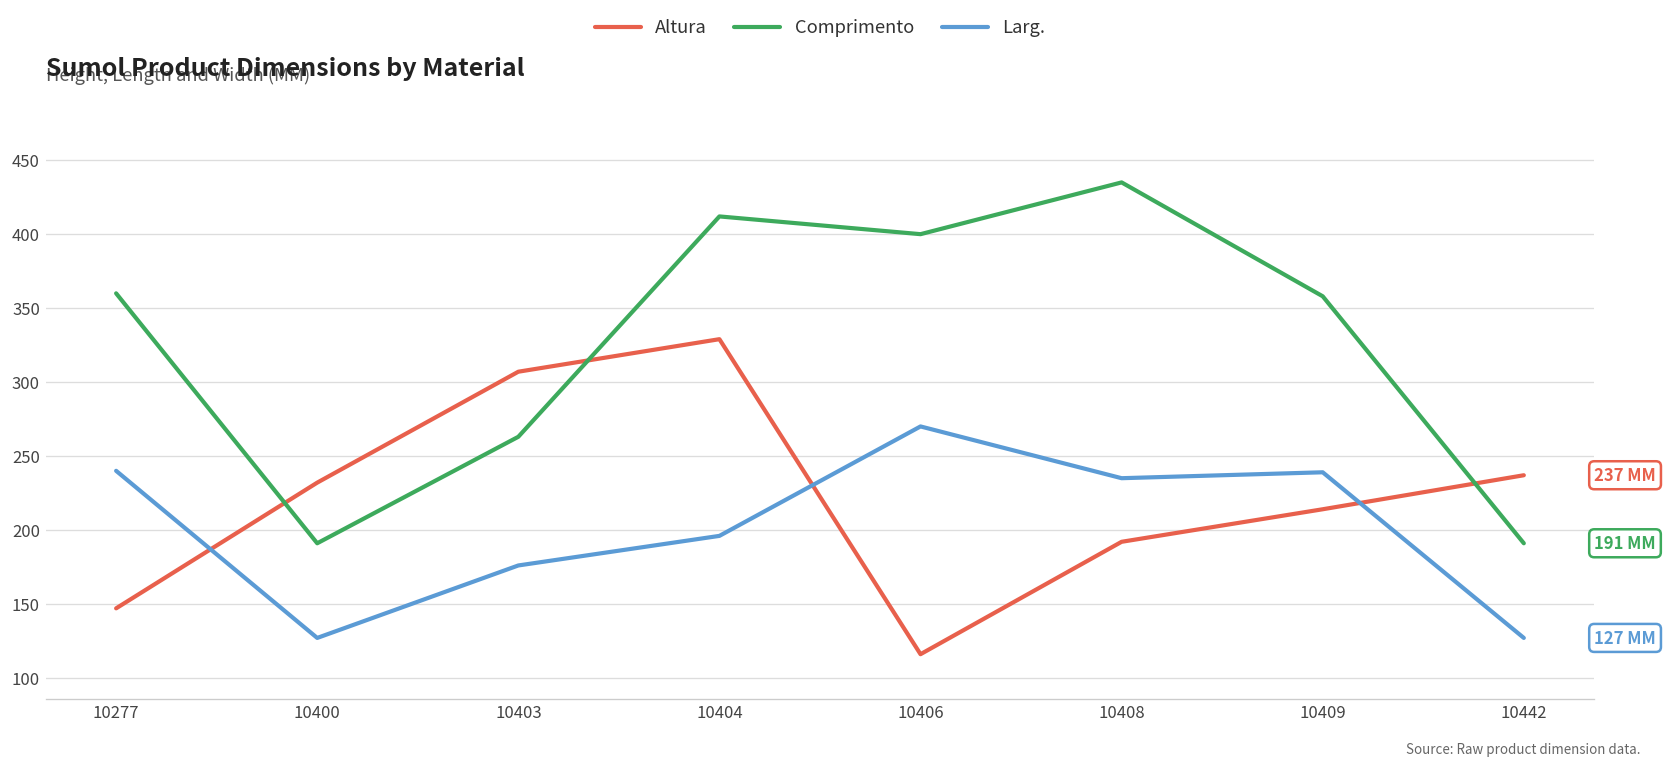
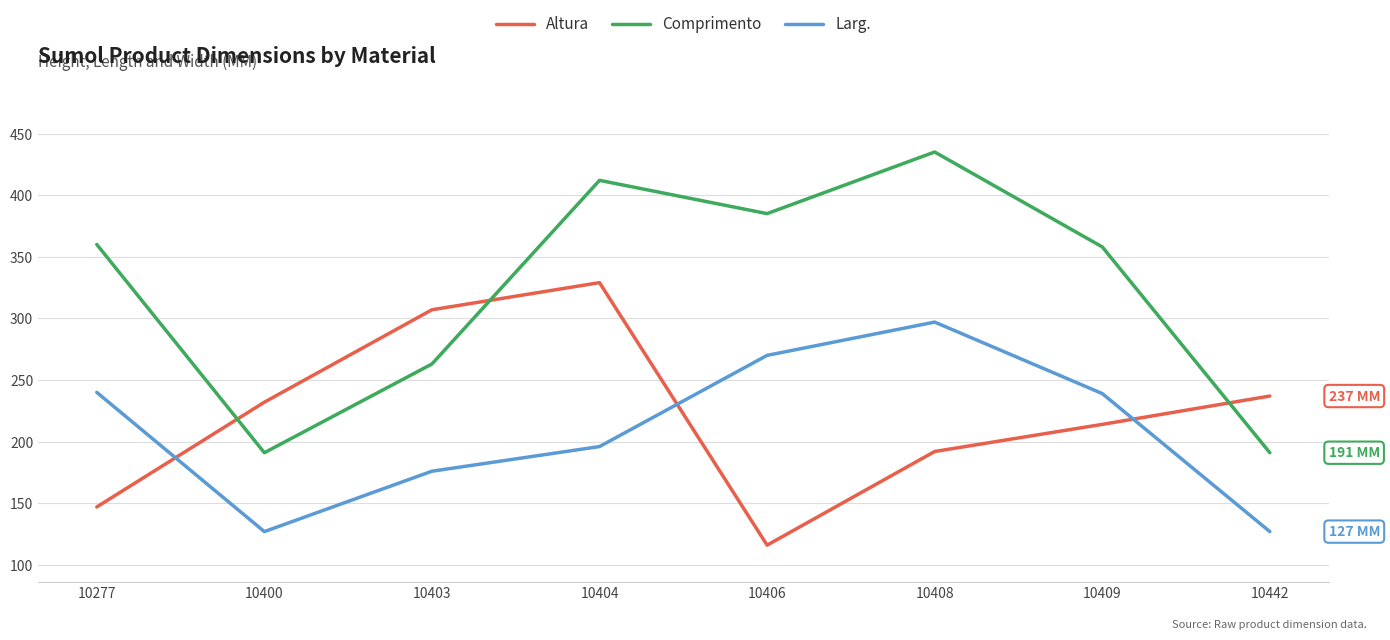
Comprimento, 10406: 400 -> 385
Larg., 10408: 235 -> 297
